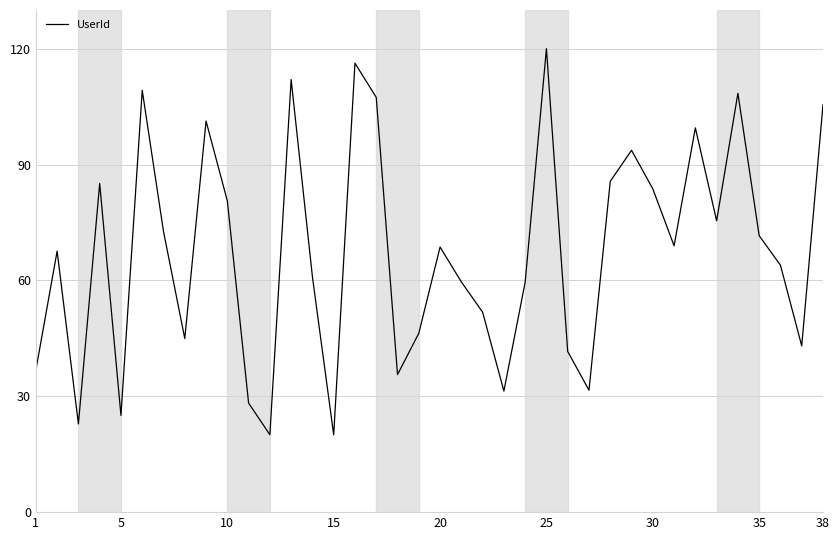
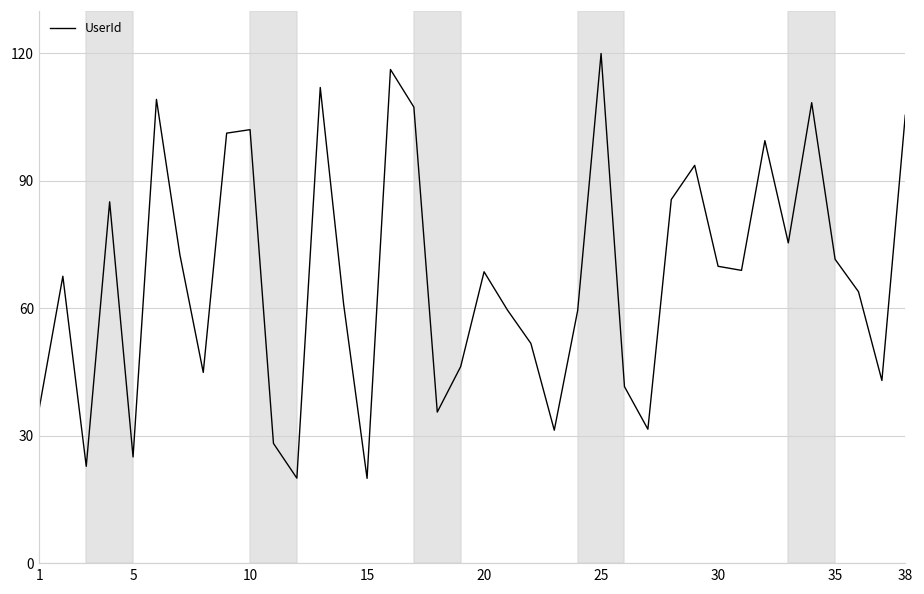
10: 81 -> 102
30: 84 -> 70
